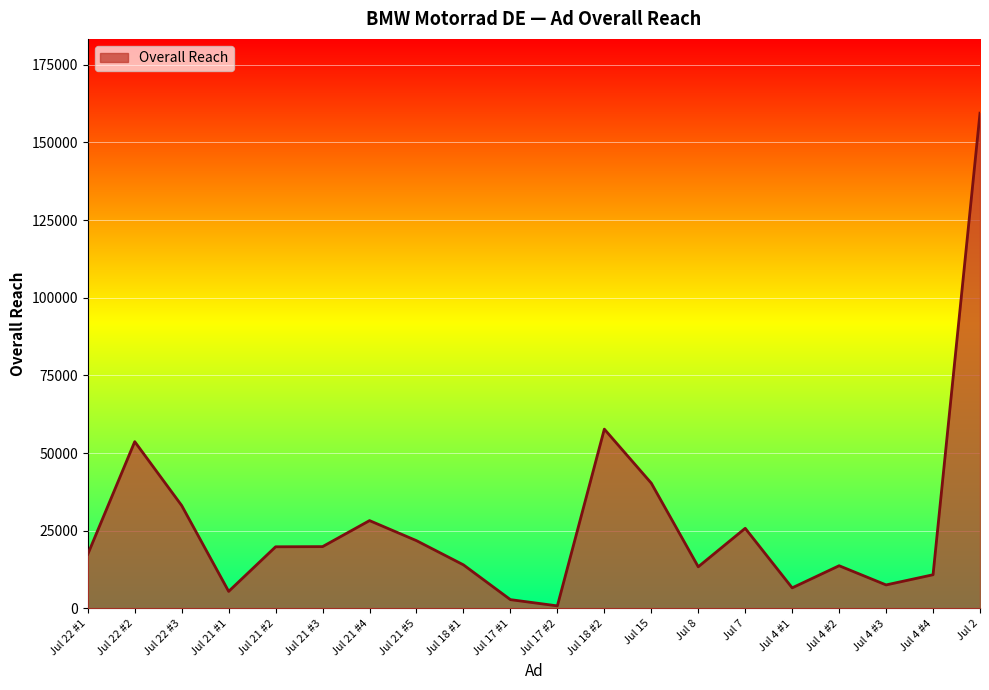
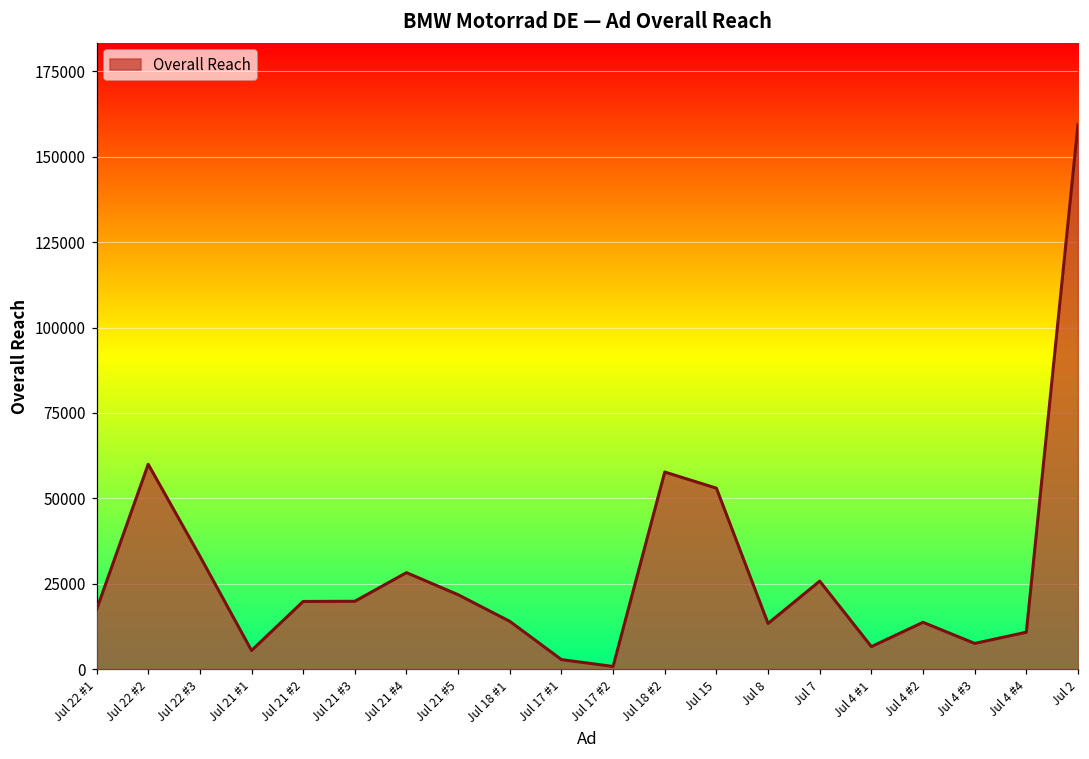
Jul 22 #2: 54000 -> 60000
Jul 15: 40000 -> 53000
